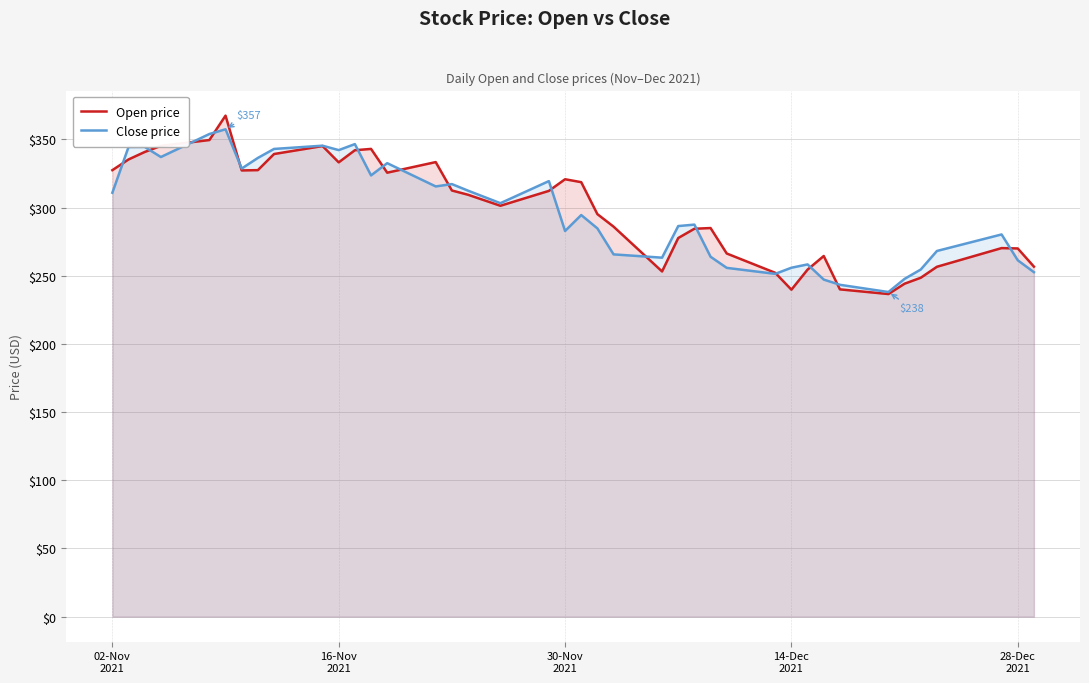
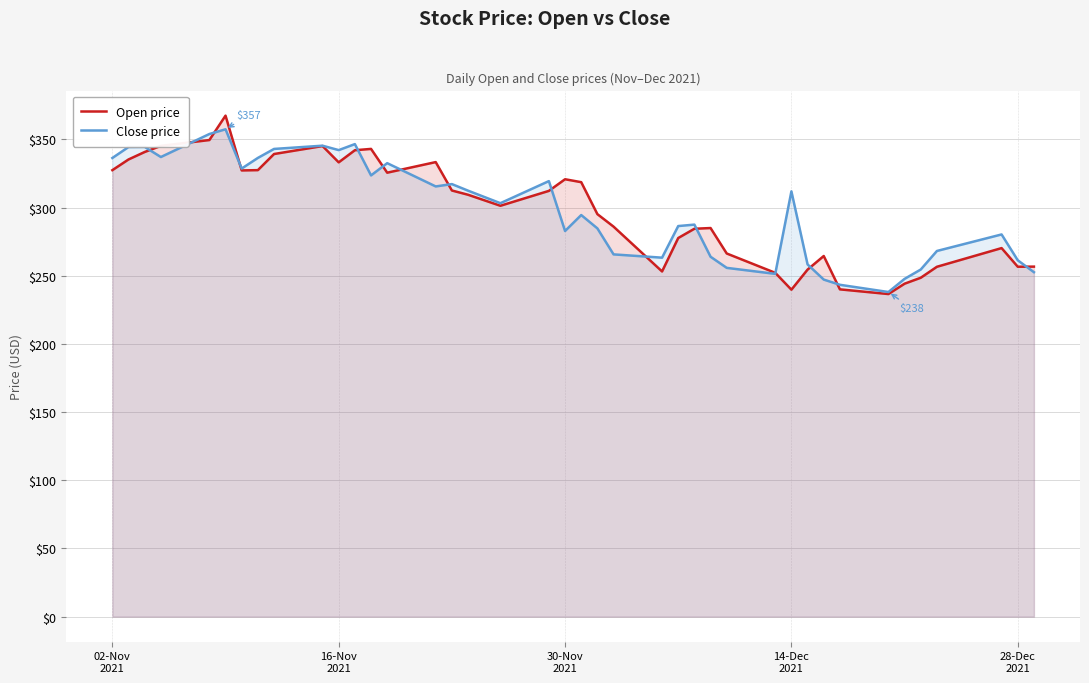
Close price, 02-Nov 2021: $311 -> $336
Close price, 14-Dec 2021: $256 -> $312
Open price, 28-Dec 2021: $270 -> $257
